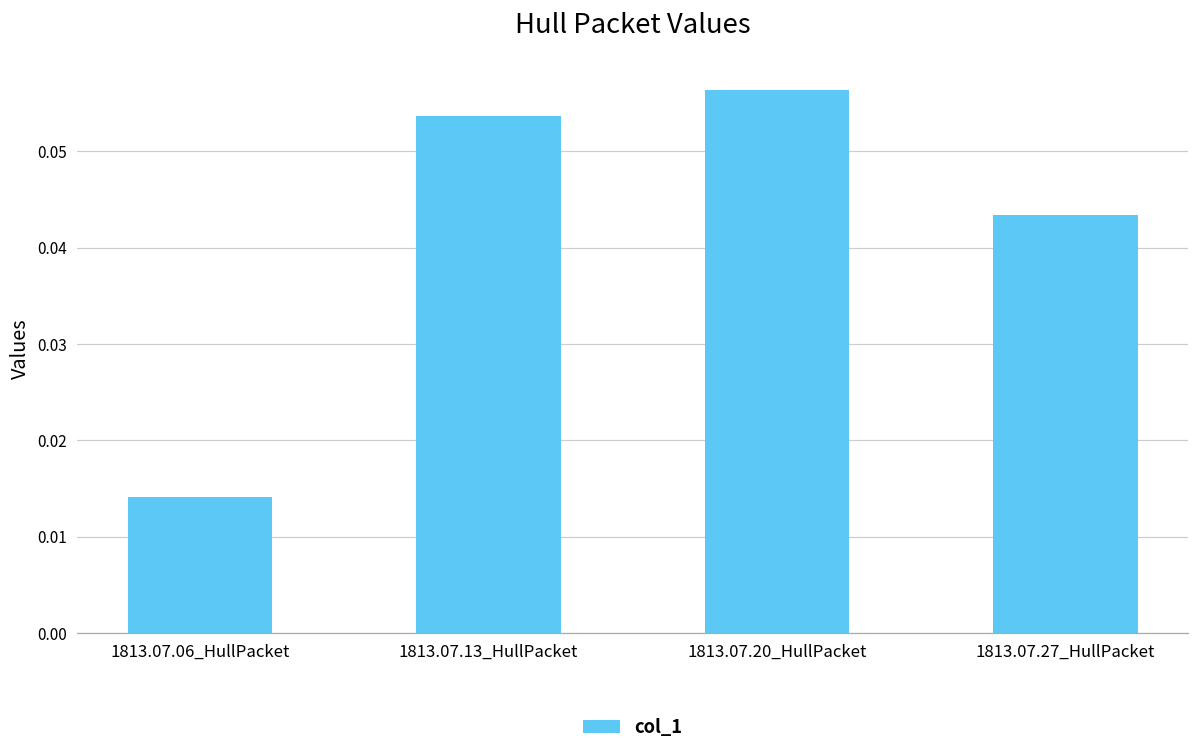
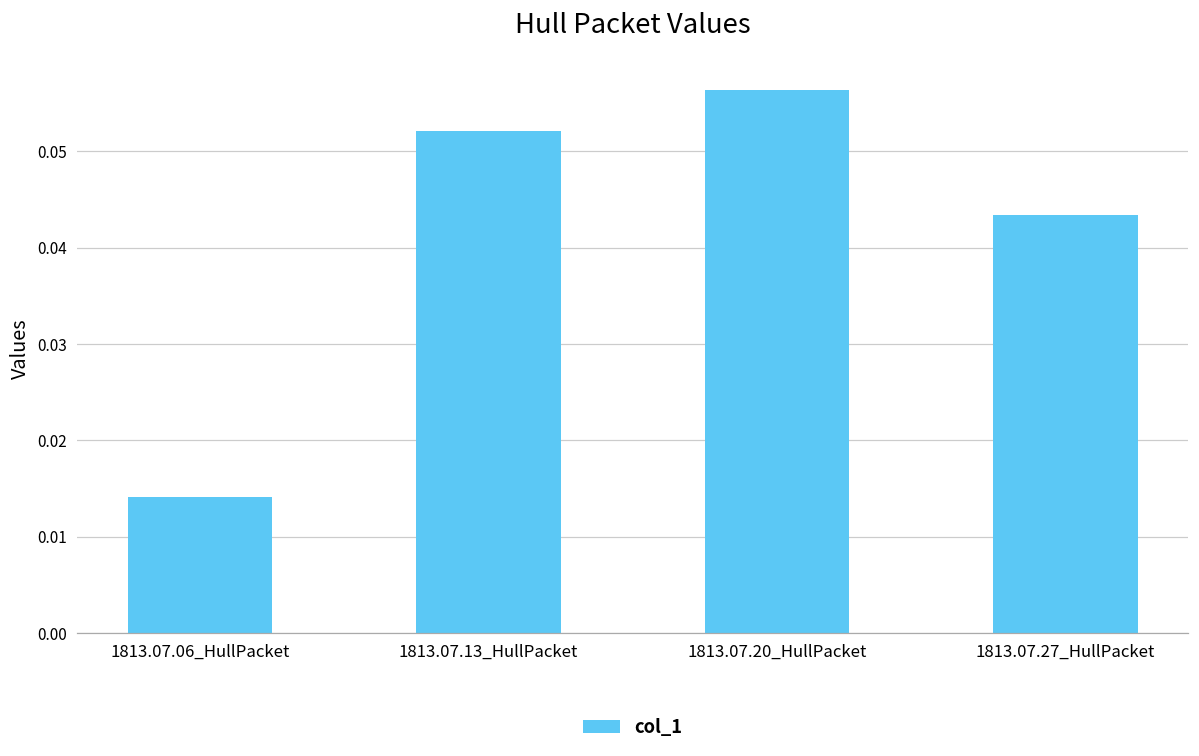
1813.07.13_HullPacket: 0.054 -> 0.052
